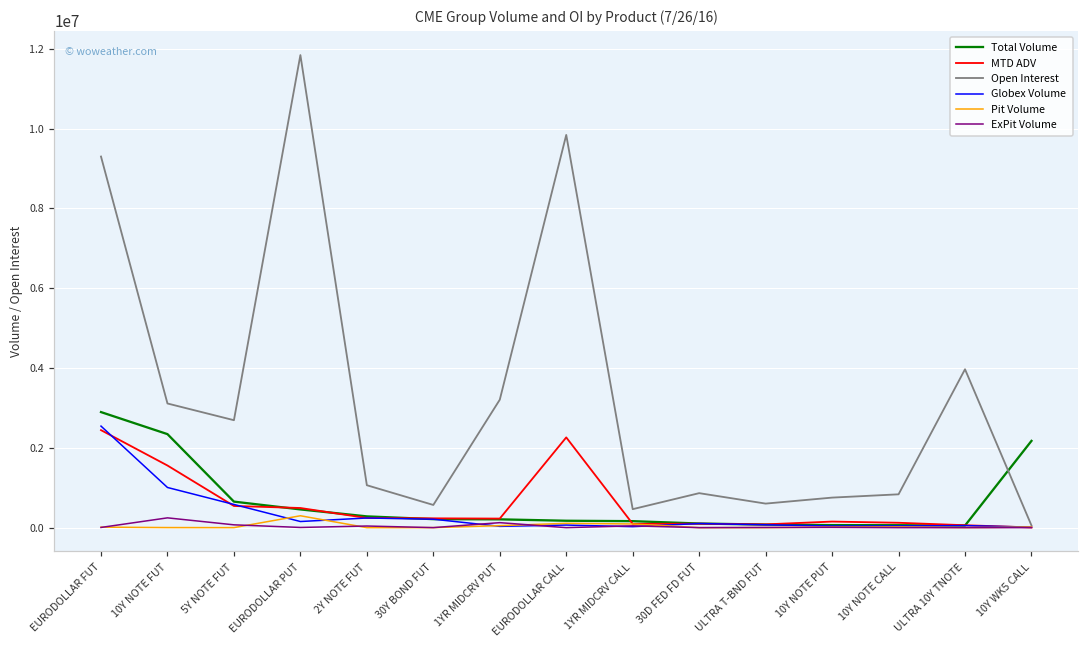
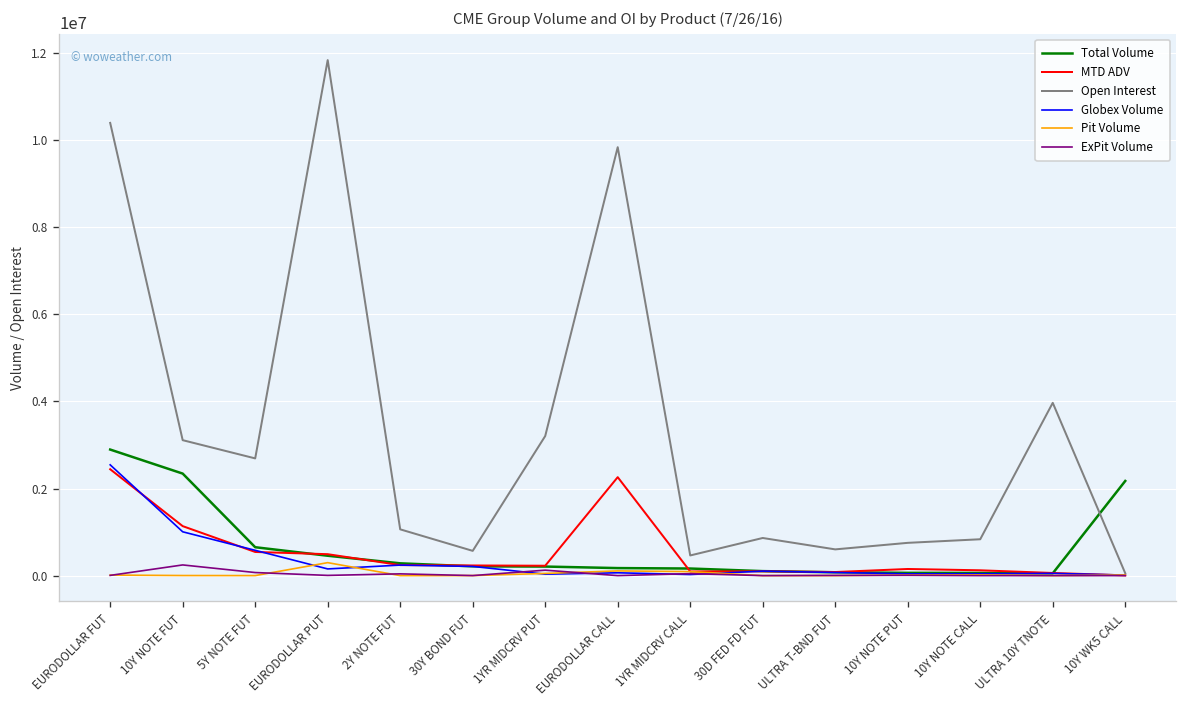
Open Interest, EURODOLLAR FUT: 9300000 -> 10400000
MTD ADV, 10Y NOTE FUT: 1600000 -> 1100000
